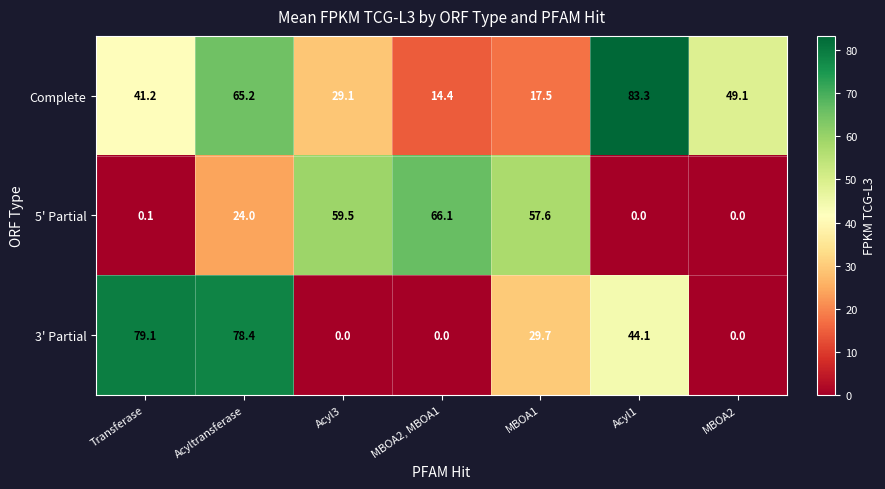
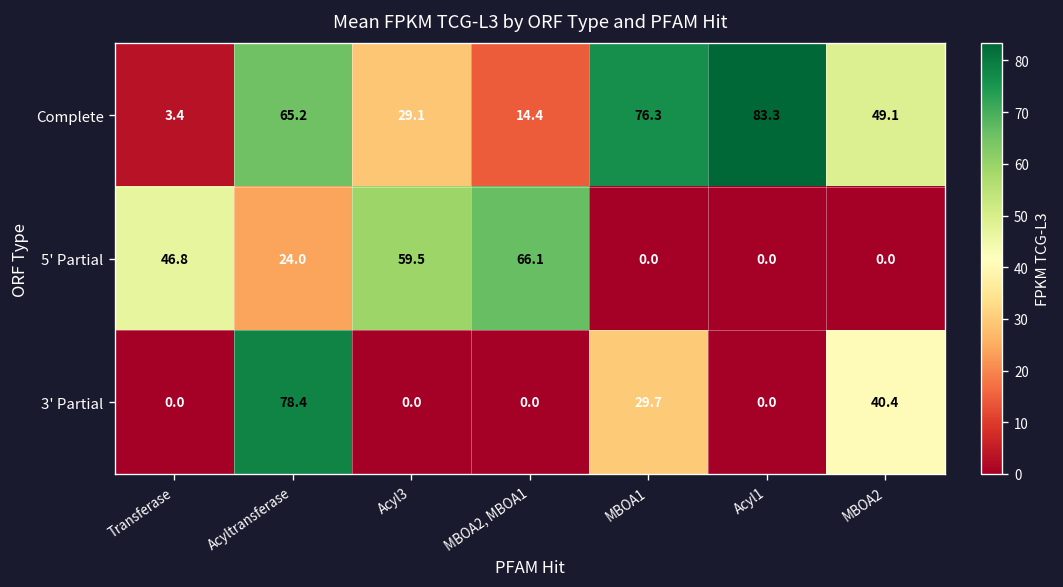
Complete, Transferase: 41.2 -> 3.4
Complete, MBOA1: 17.5 -> 76.3
5' Partial, Transferase: 0.1 -> 46.8
5' Partial, MBOA1: 57.6 -> 0.0
3' Partial, Transferase: 79.1 -> 0.0
3' Partial, Acyl1: 44.1 -> 0.0
3' Partial, MBOA2: 0.0 -> 40.4
